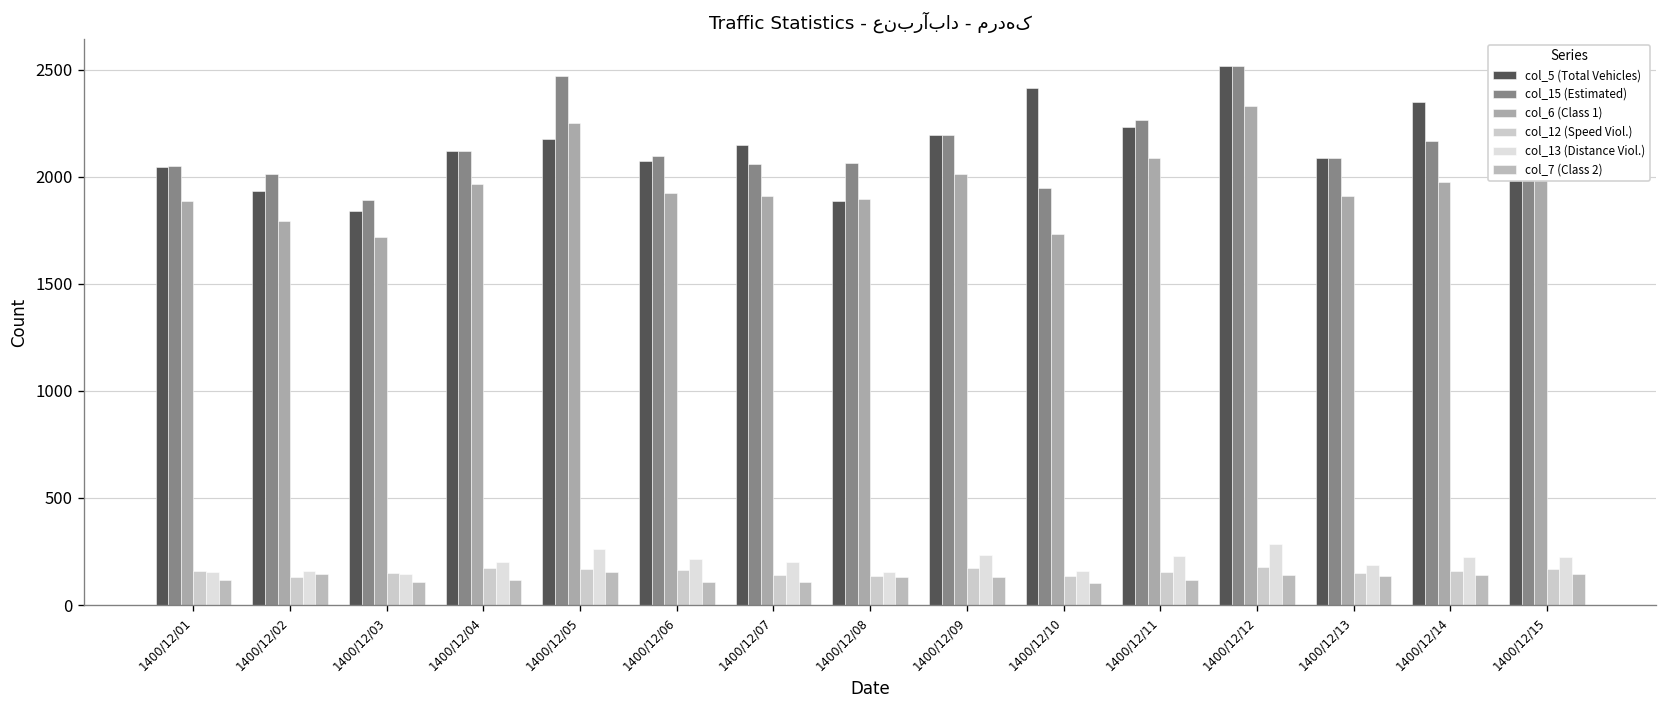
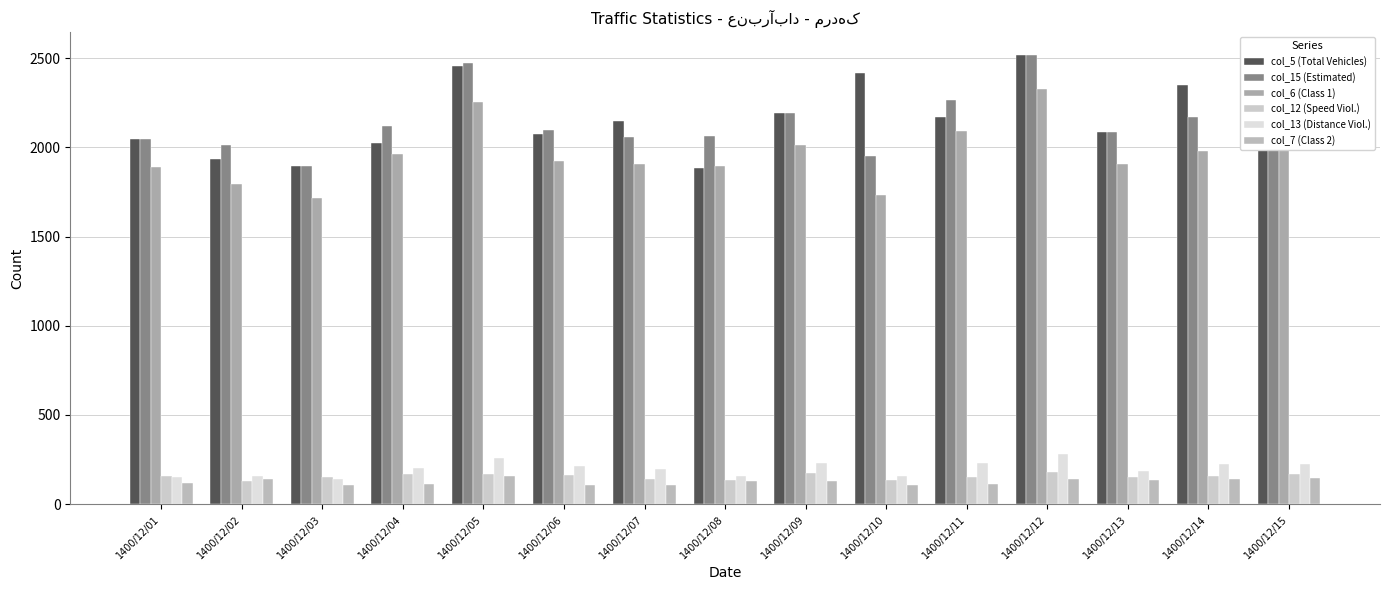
col_5 (Total Vehicles), 1400/12/03: 1840 -> 1890
col_5 (Total Vehicles), 1400/12/04: 2120 -> 2020
col_5 (Total Vehicles), 1400/12/05: 2170 -> 2460
col_5 (Total Vehicles), 1400/12/11: 2230 -> 2170
